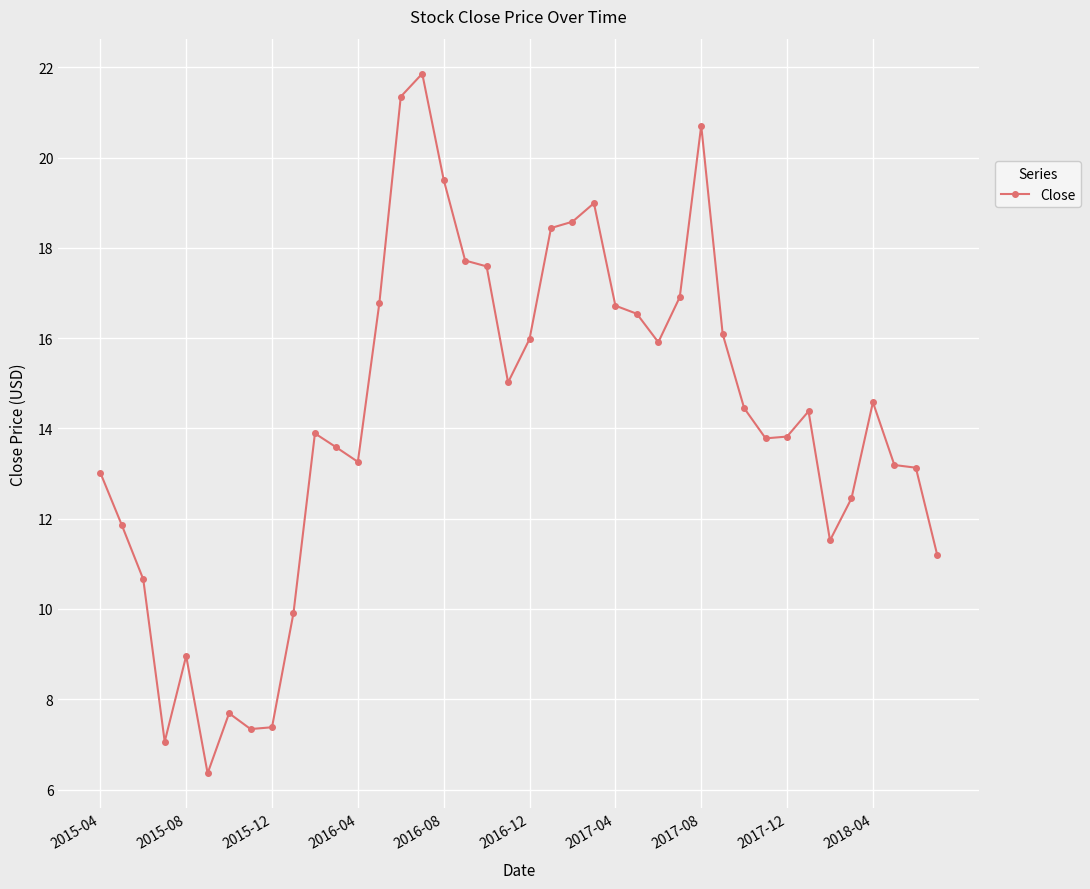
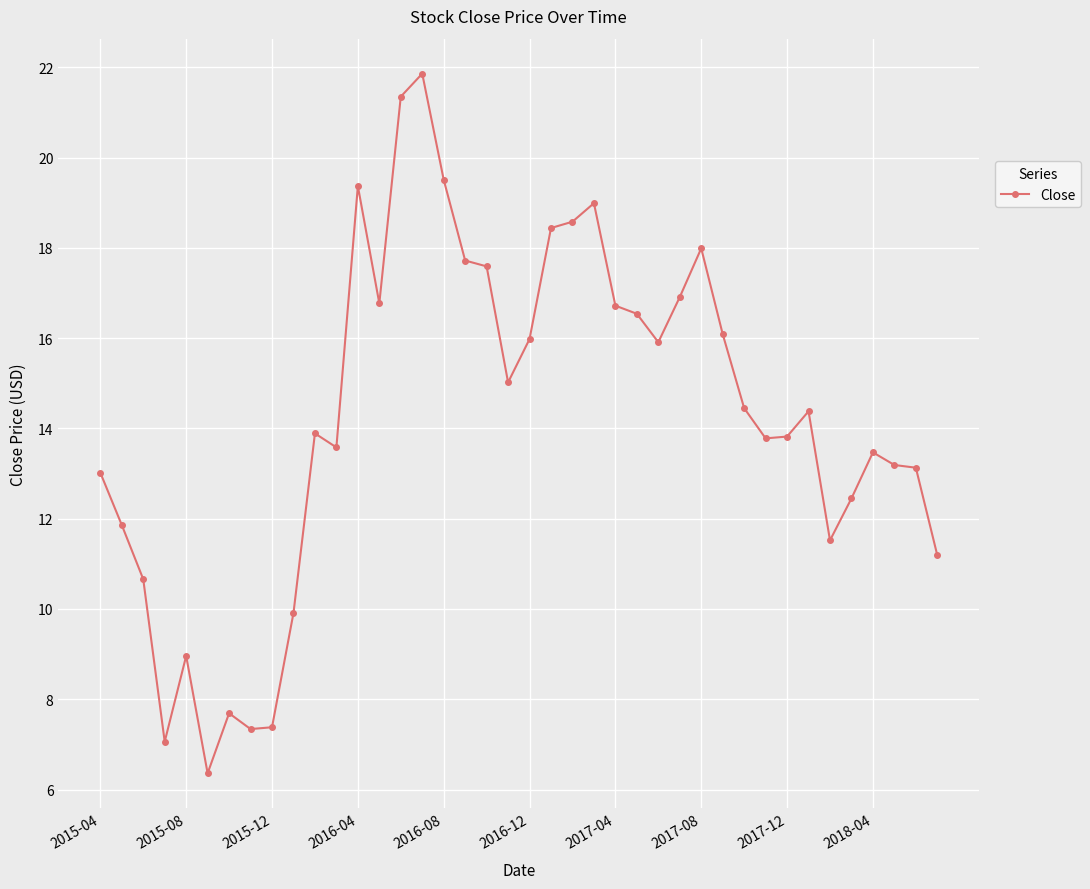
2016-04: 13.3 -> 19.4
2017-08: 20.7 -> 18.0
2018-04: 14.6 -> 13.5
